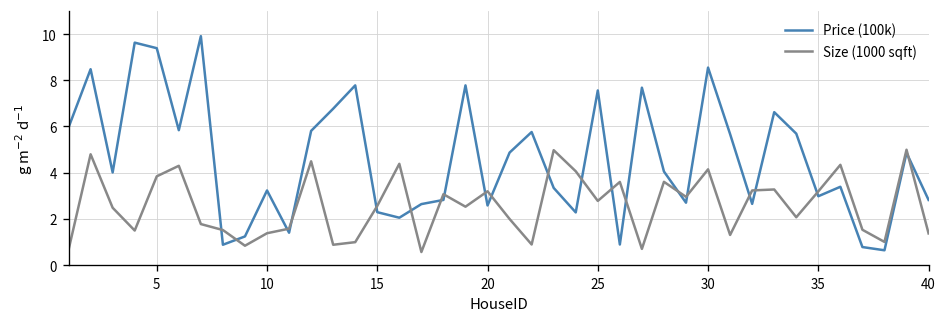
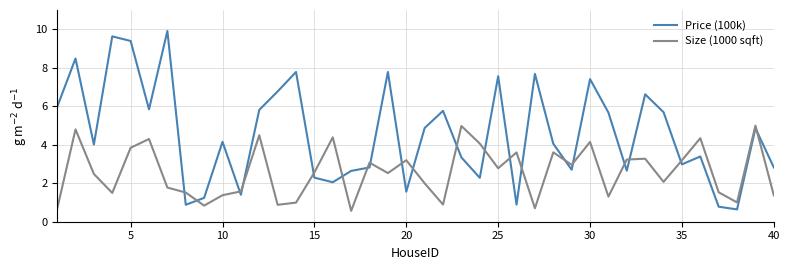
Price (100k), 10: 3.2 -> 4.2
Price (100k), 20: 2.6 -> 1.6
Price (100k), 30: 8.6 -> 7.4
